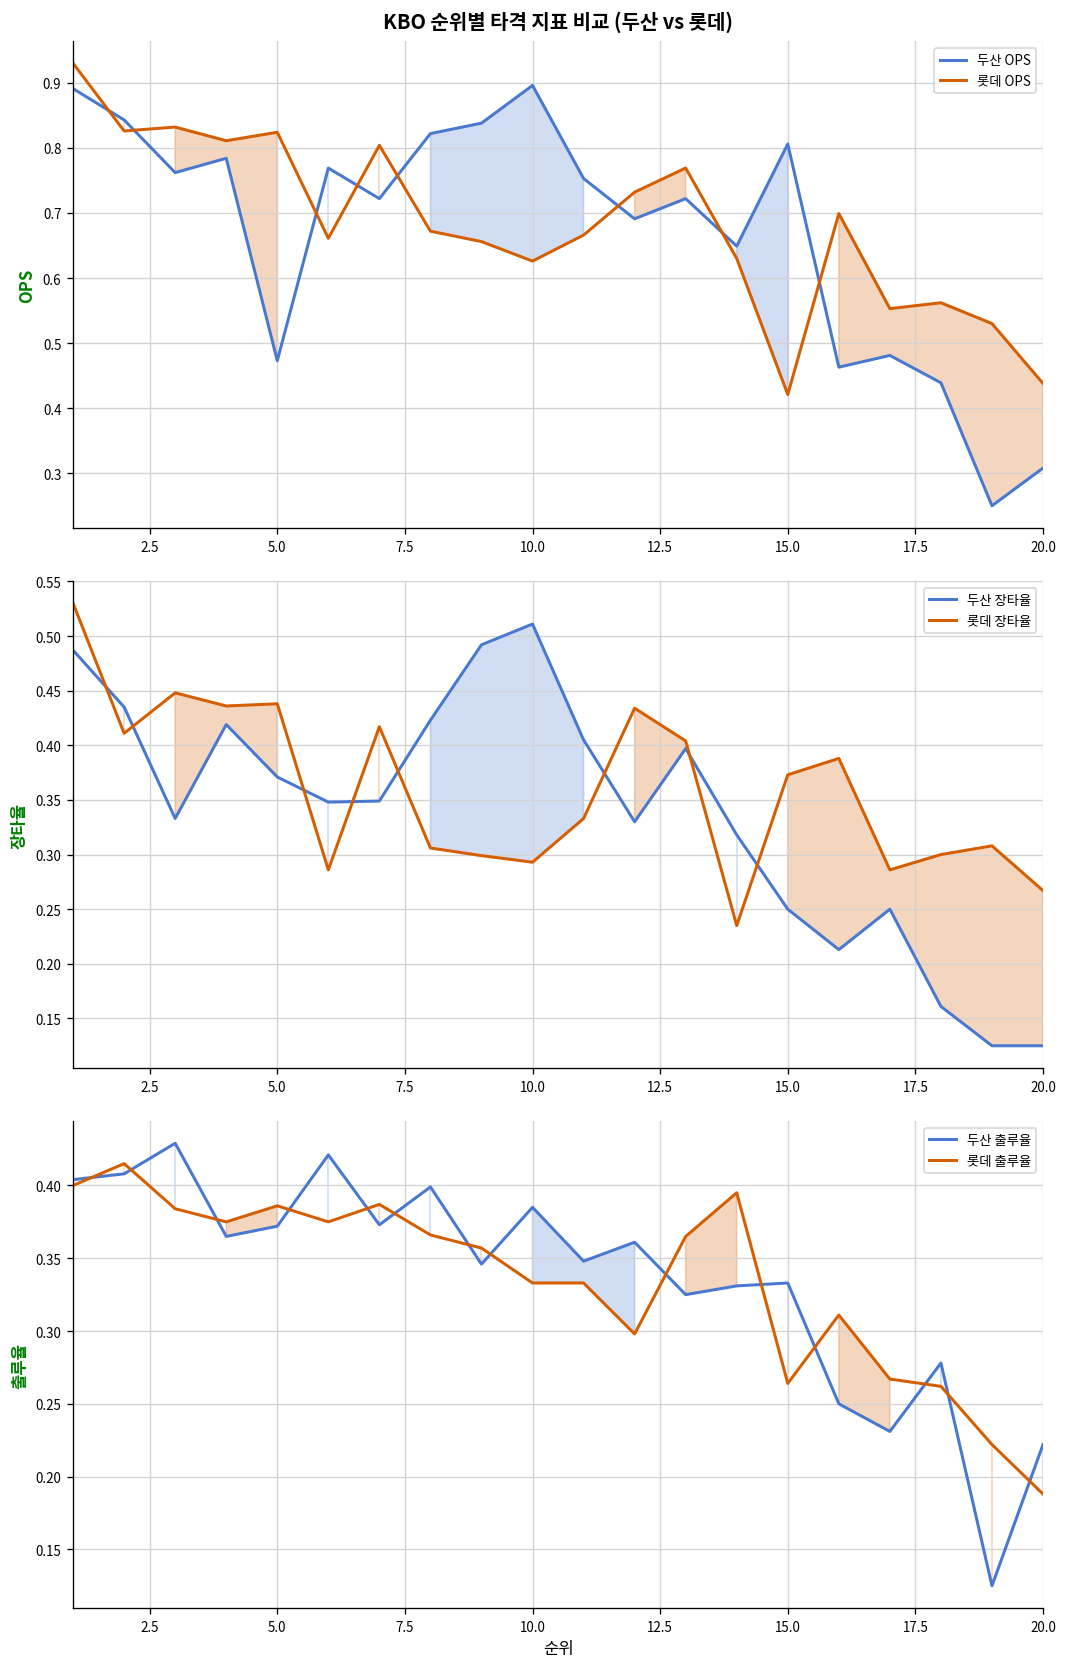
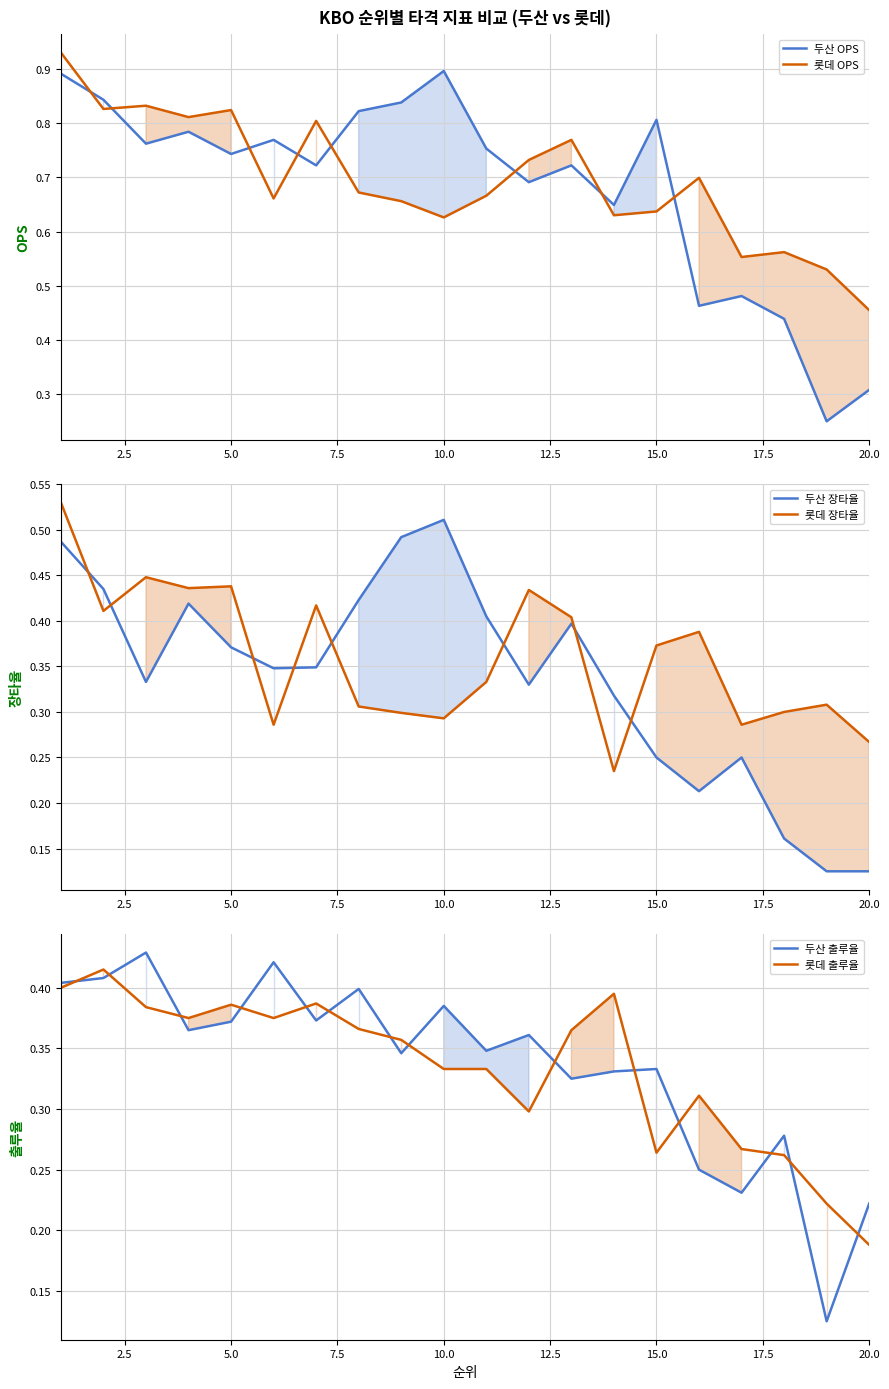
KBO 순위별 타격 지표 비교 (두산 vs 롯데), 두산 OPS, 5.0: 0.47 -> 0.74
KBO 순위별 타격 지표 비교 (두산 vs 롯데), 롯데 OPS, 15.0: 0.42 -> 0.64
KBO 순위별 타격 지표 비교 (두산 vs 롯데), 롯데 OPS, 20.0: 0.44 -> 0.46
